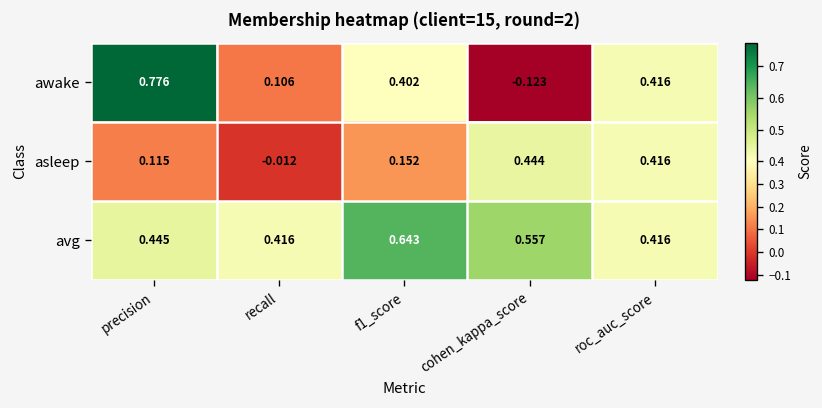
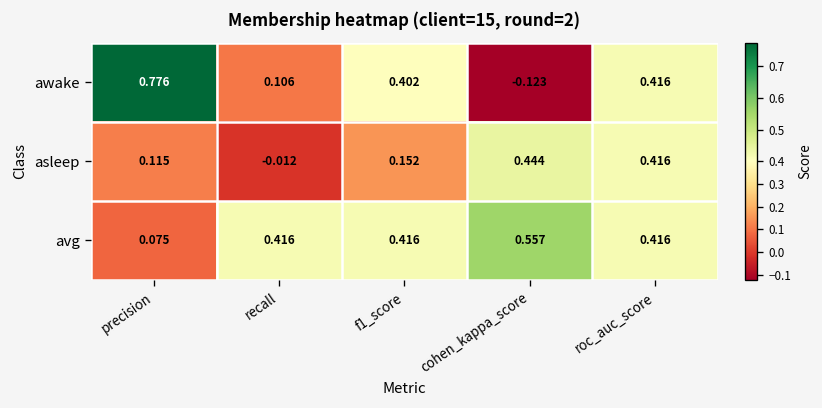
avg, precision: 0.445 -> 0.075
avg, f1_score: 0.643 -> 0.416
